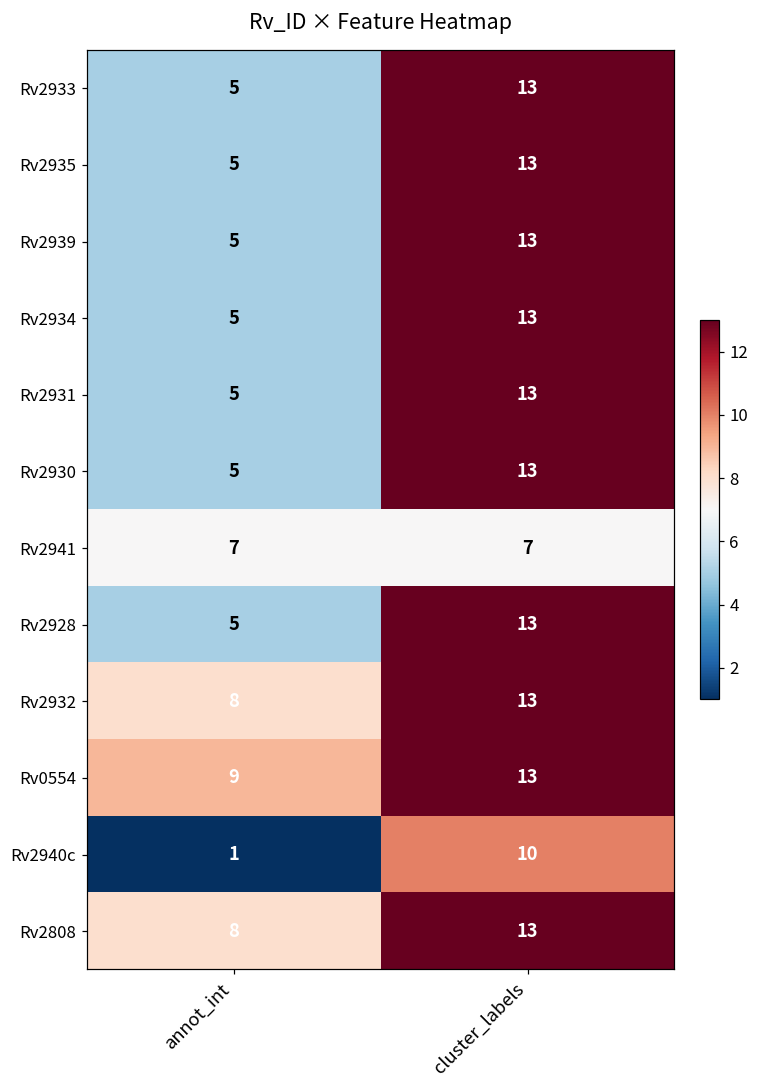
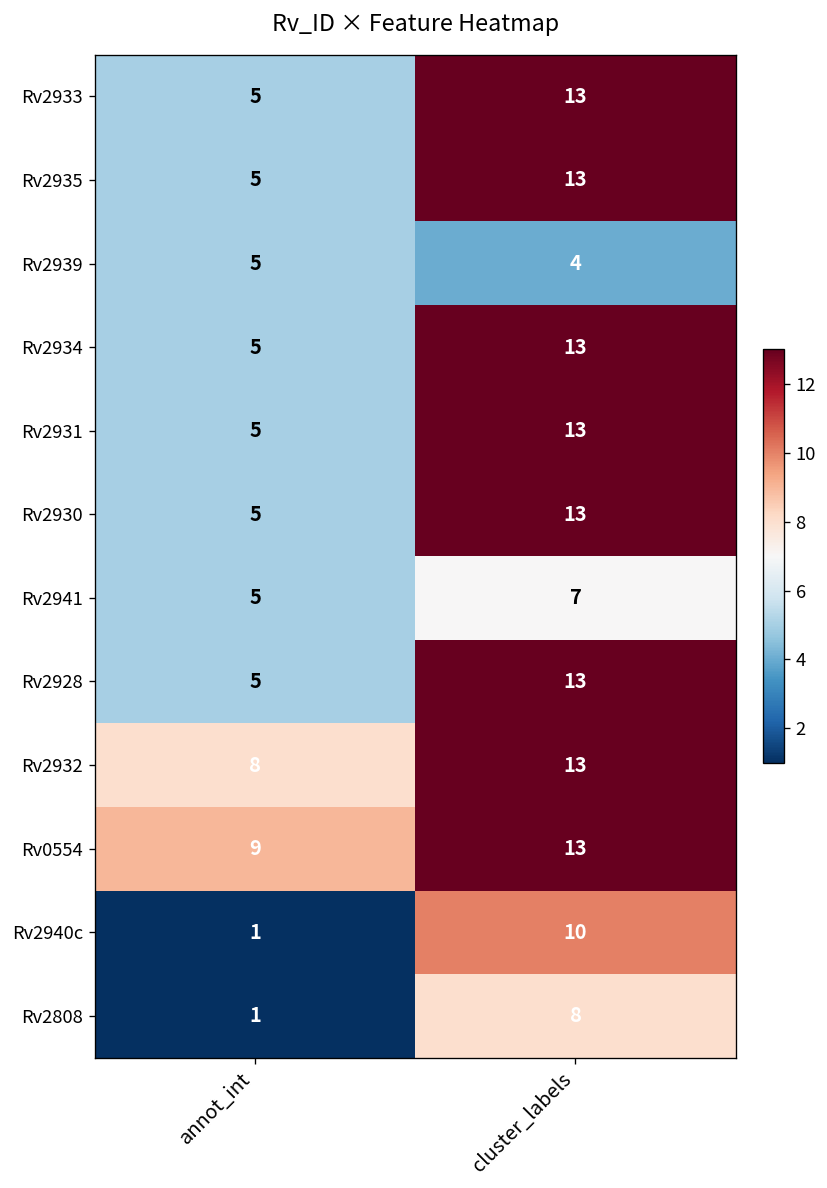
Rv2939, cluster_labels: 13 -> 4
Rv2941, annot_int: 7 -> 5
Rv2808, annot_int: 8 -> 1
Rv2808, cluster_labels: 13 -> 8
